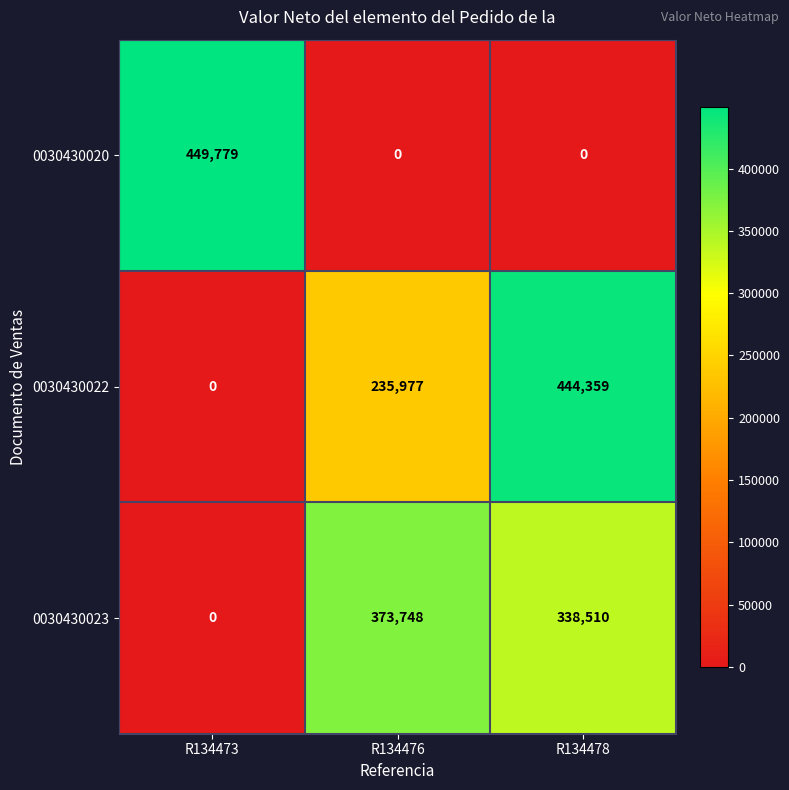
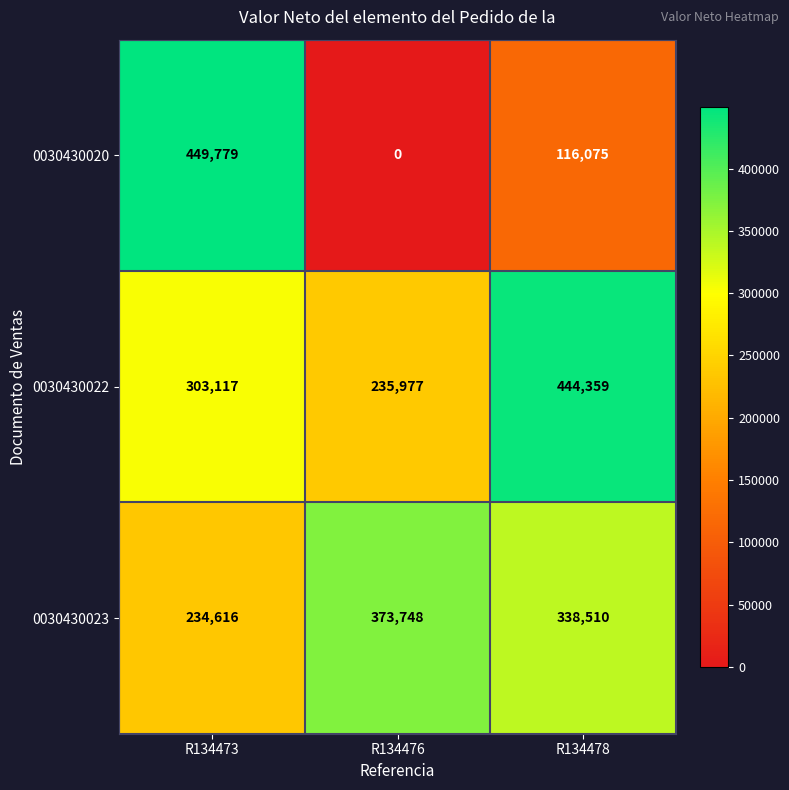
0030430020, R134478: 0 -> 116,075
0030430022, R134473: 0 -> 303,117
0030430023, R134473: 0 -> 234,616
